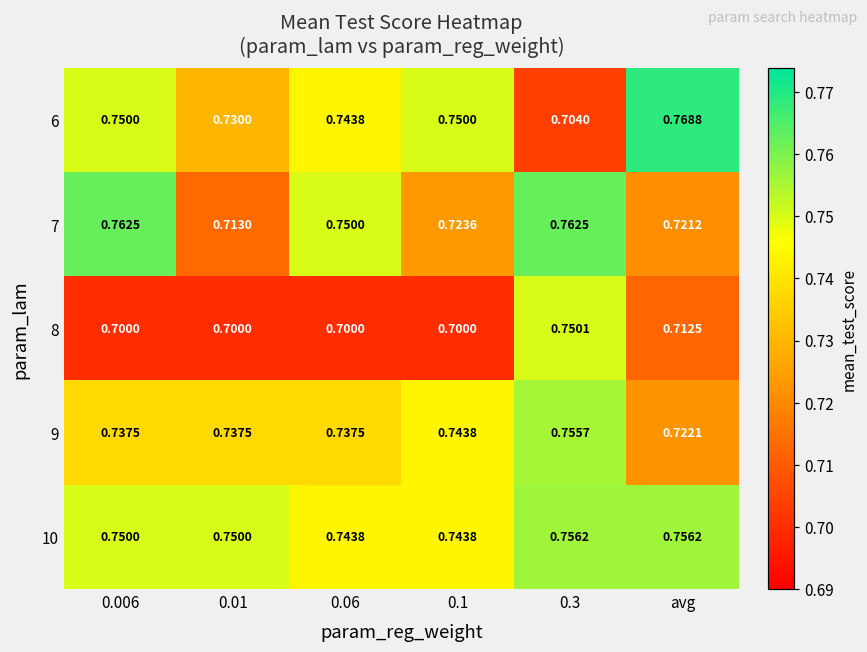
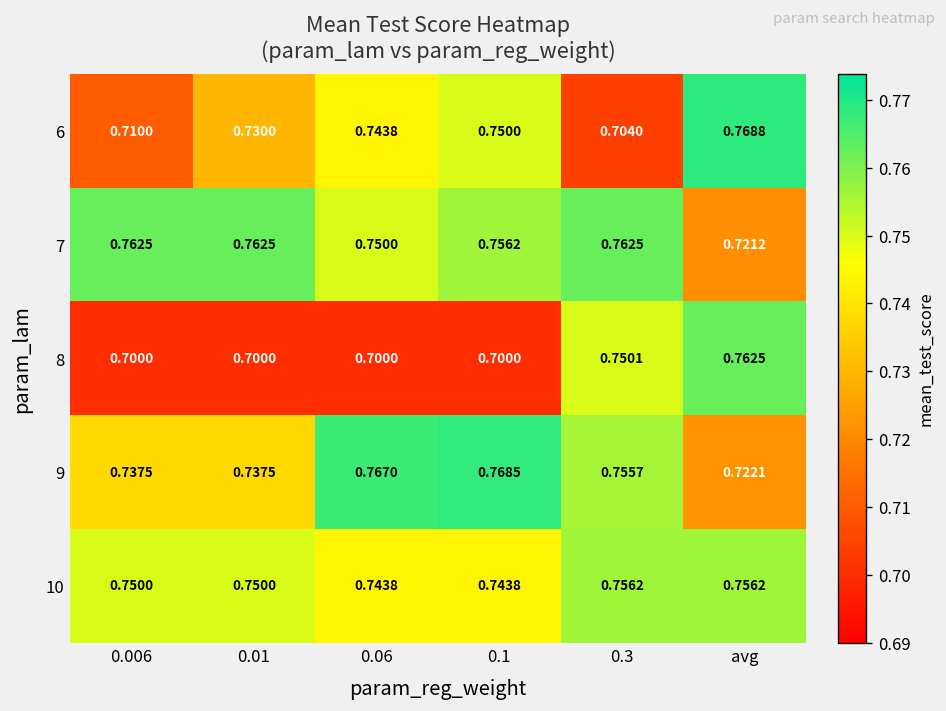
6, 0.006: 0.7500 -> 0.7100
7, 0.01: 0.7130 -> 0.7625
7, 0.1: 0.7236 -> 0.7562
8, avg: 0.7125 -> 0.7625
9, 0.06: 0.7375 -> 0.7670
9, 0.1: 0.7438 -> 0.7685
